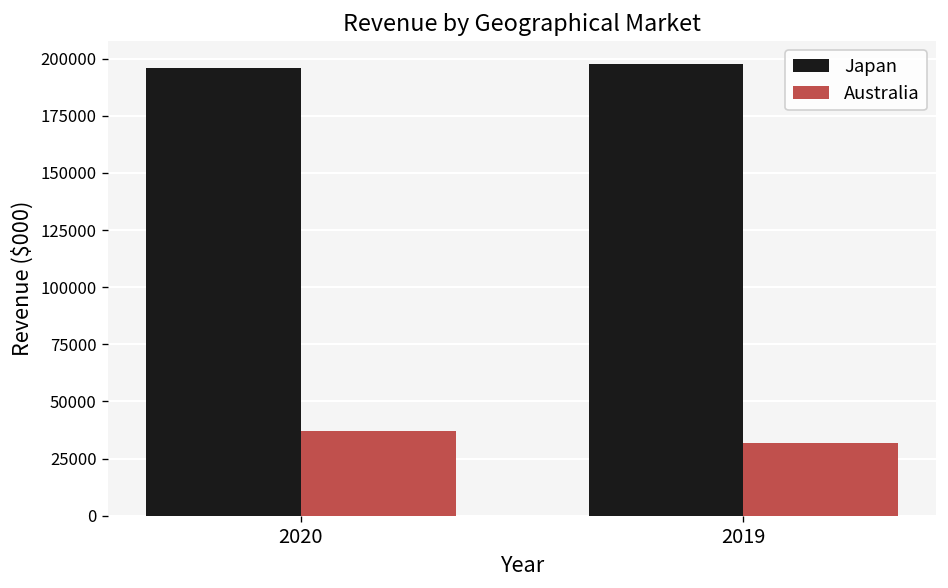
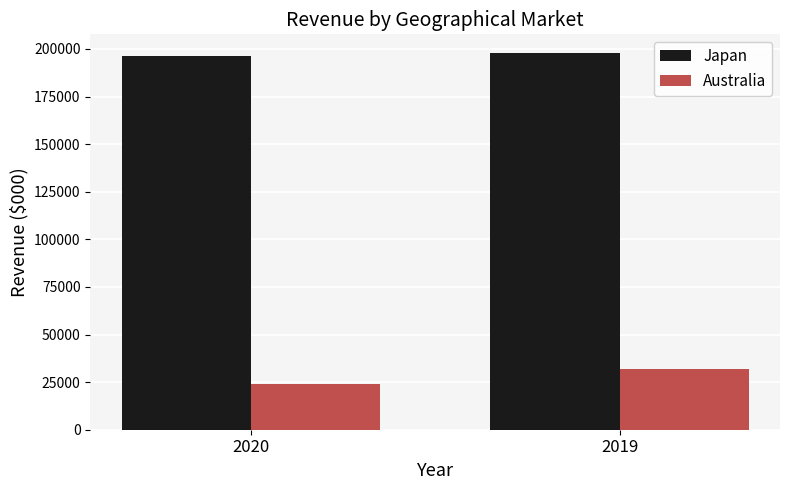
Australia, 2020: 37000 -> 24000
